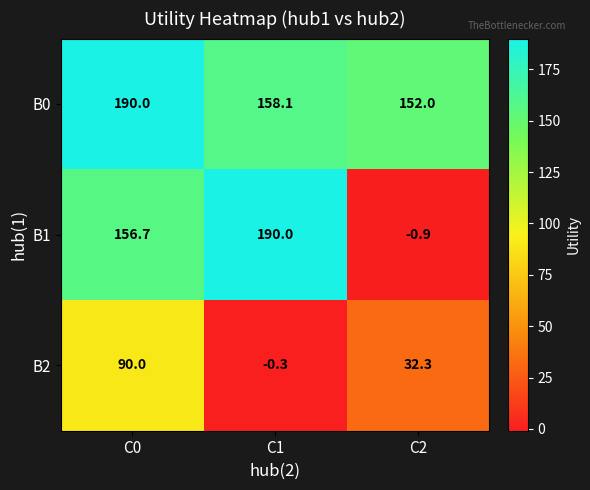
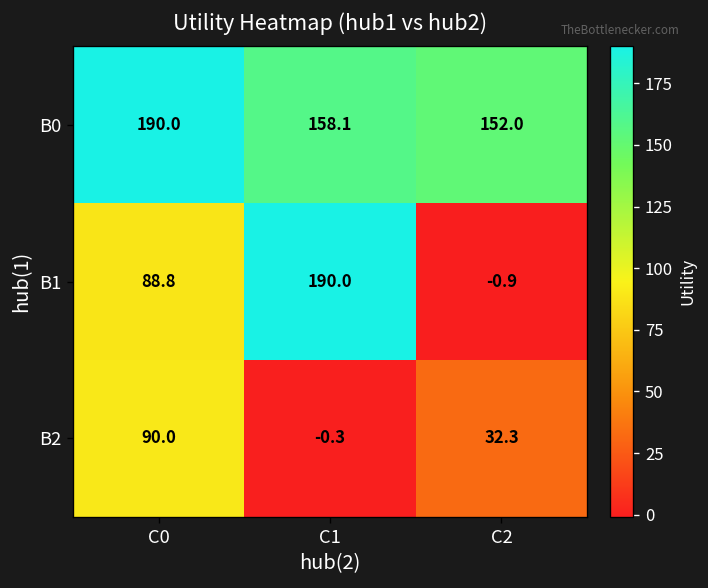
B1, C0: 156.7 -> 88.8
